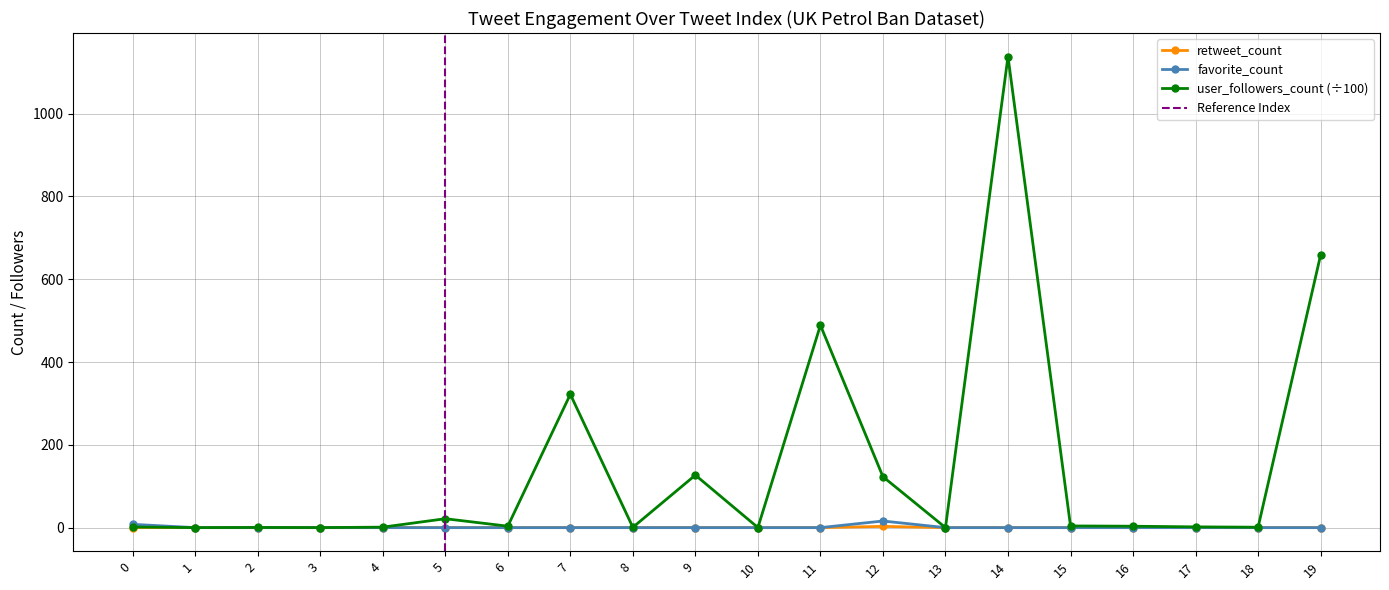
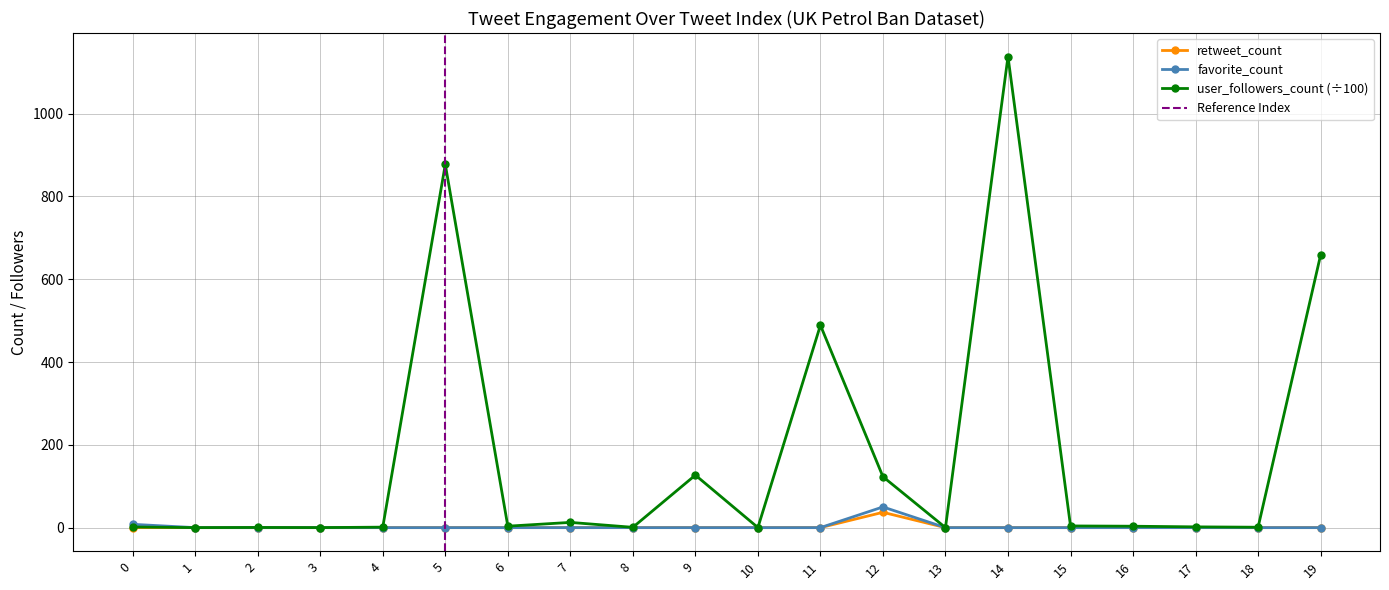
user_followers_count (÷100), 5: 20 -> 880
user_followers_count (÷100), 7: 320 -> 10
retweet_count, 12: 0 -> 40
favorite_count, 12: 20 -> 50
